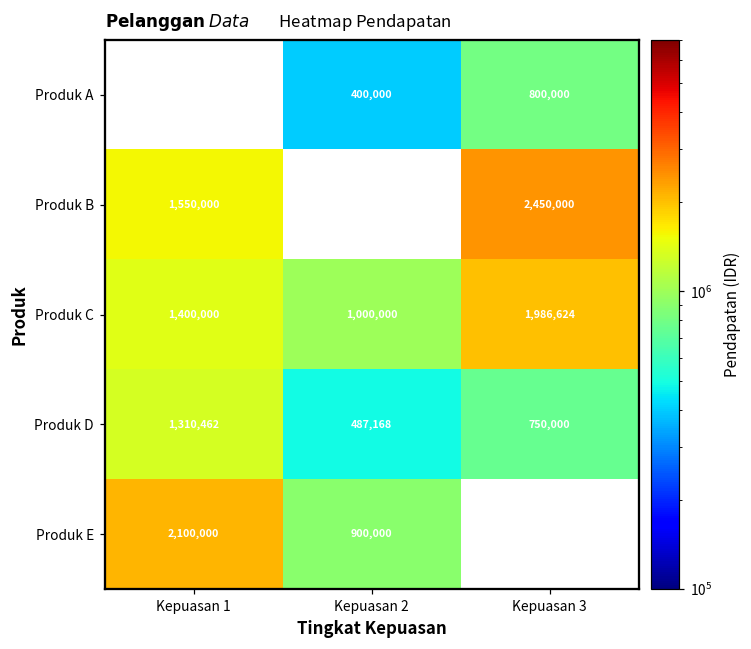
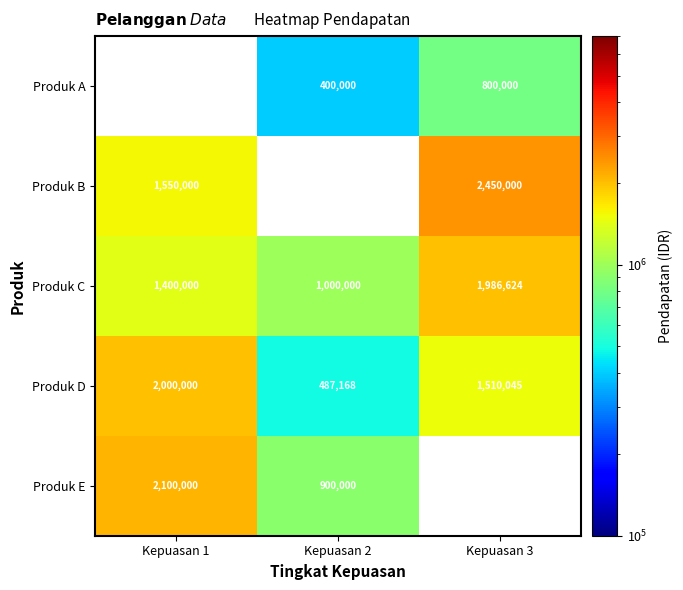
Produk D, Kepuasan 1: 1,310,462 -> 2,000,000
Produk D, Kepuasan 3: 750,000 -> 1,510,045
